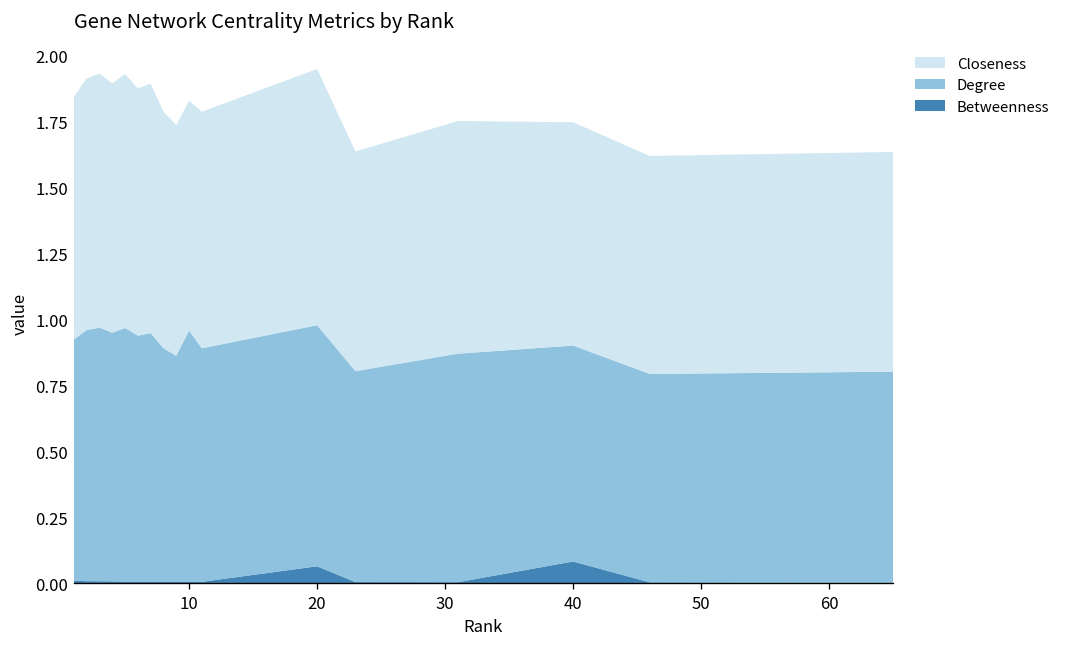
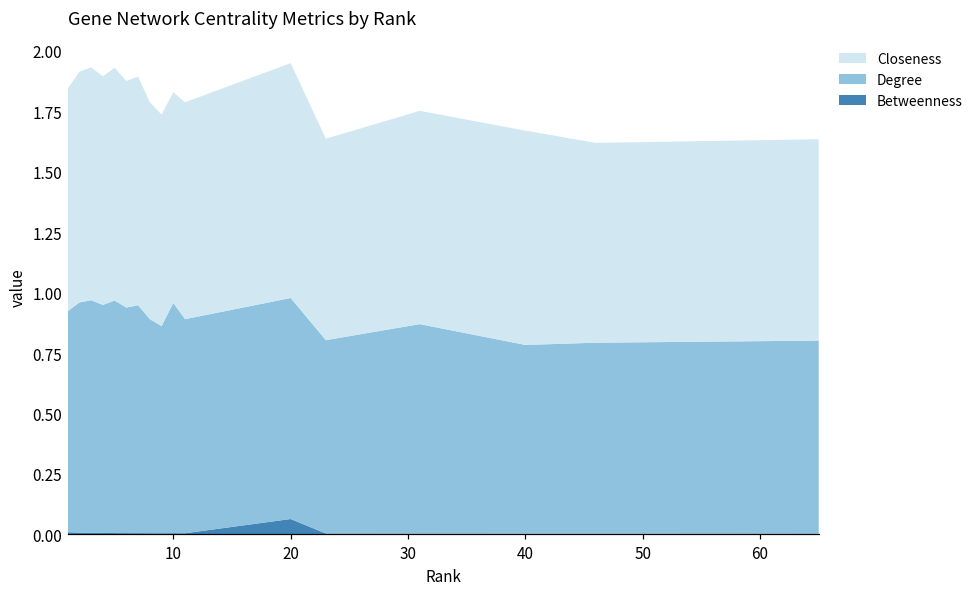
Betweenness, 40: 0.08 -> 0.00
Degree, 40: 0.82 -> 0.78
Closeness, 40: 0.85 -> 0.89
